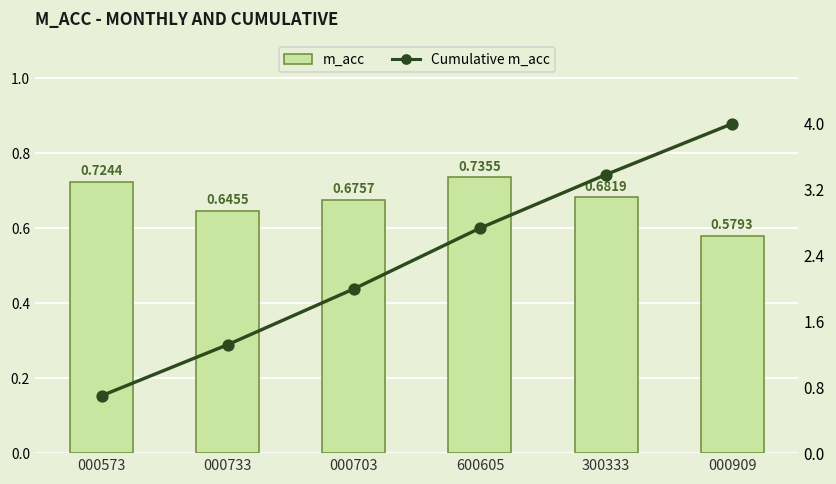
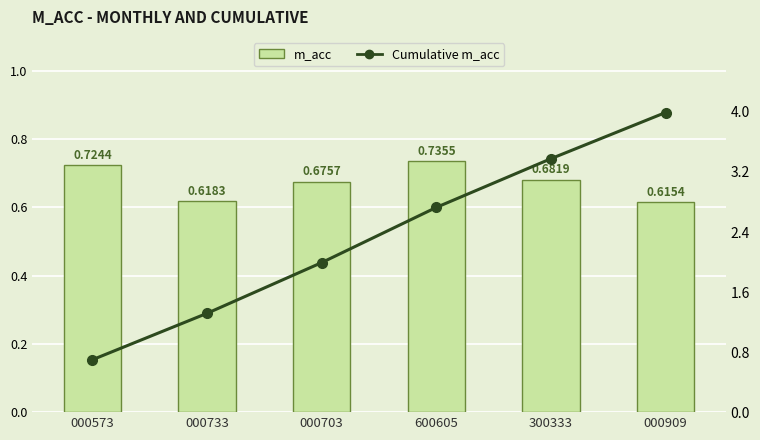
m_acc, 000733: 0.6455 -> 0.6183
m_acc, 000909: 0.5793 -> 0.6154
